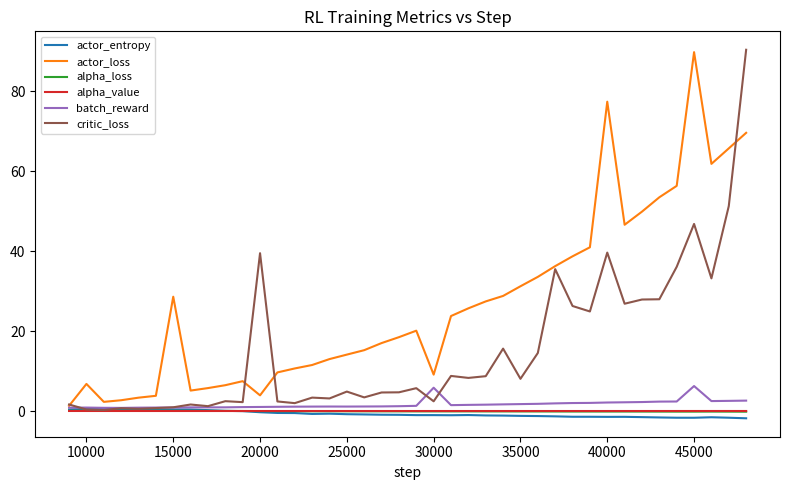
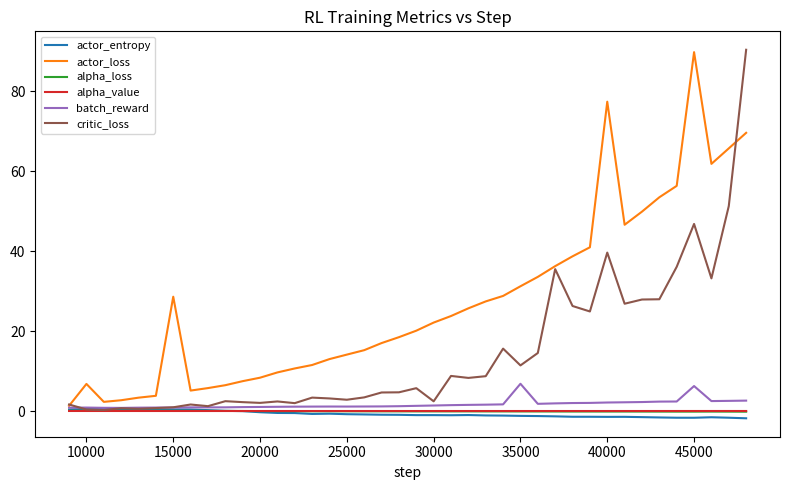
actor_loss, 20000: 4 -> 8
critic_loss, 20000: 40 -> 2
critic_loss, 25000: 5 -> 3
actor_loss, 30000: 9 -> 22
batch_reward, 30000: 6 -> 1
batch_reward, 35000: 2 -> 7
critic_loss, 35000: 8 -> 11
